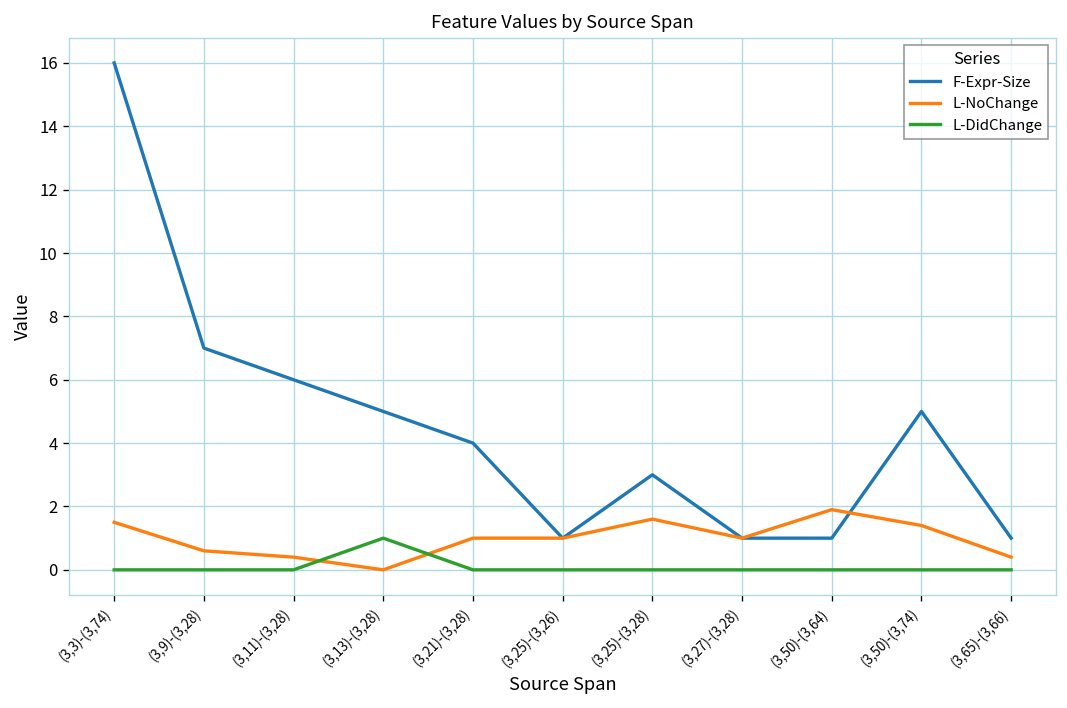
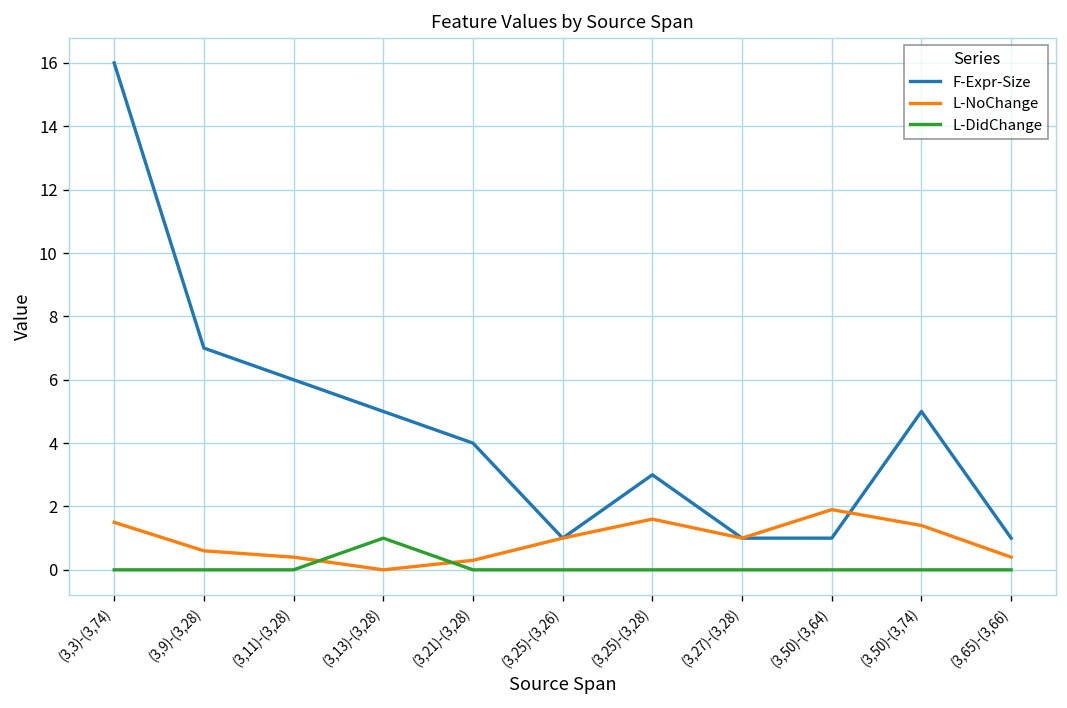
L-NoChange, (3,21)-(3,28): 1.0 -> 0.3
